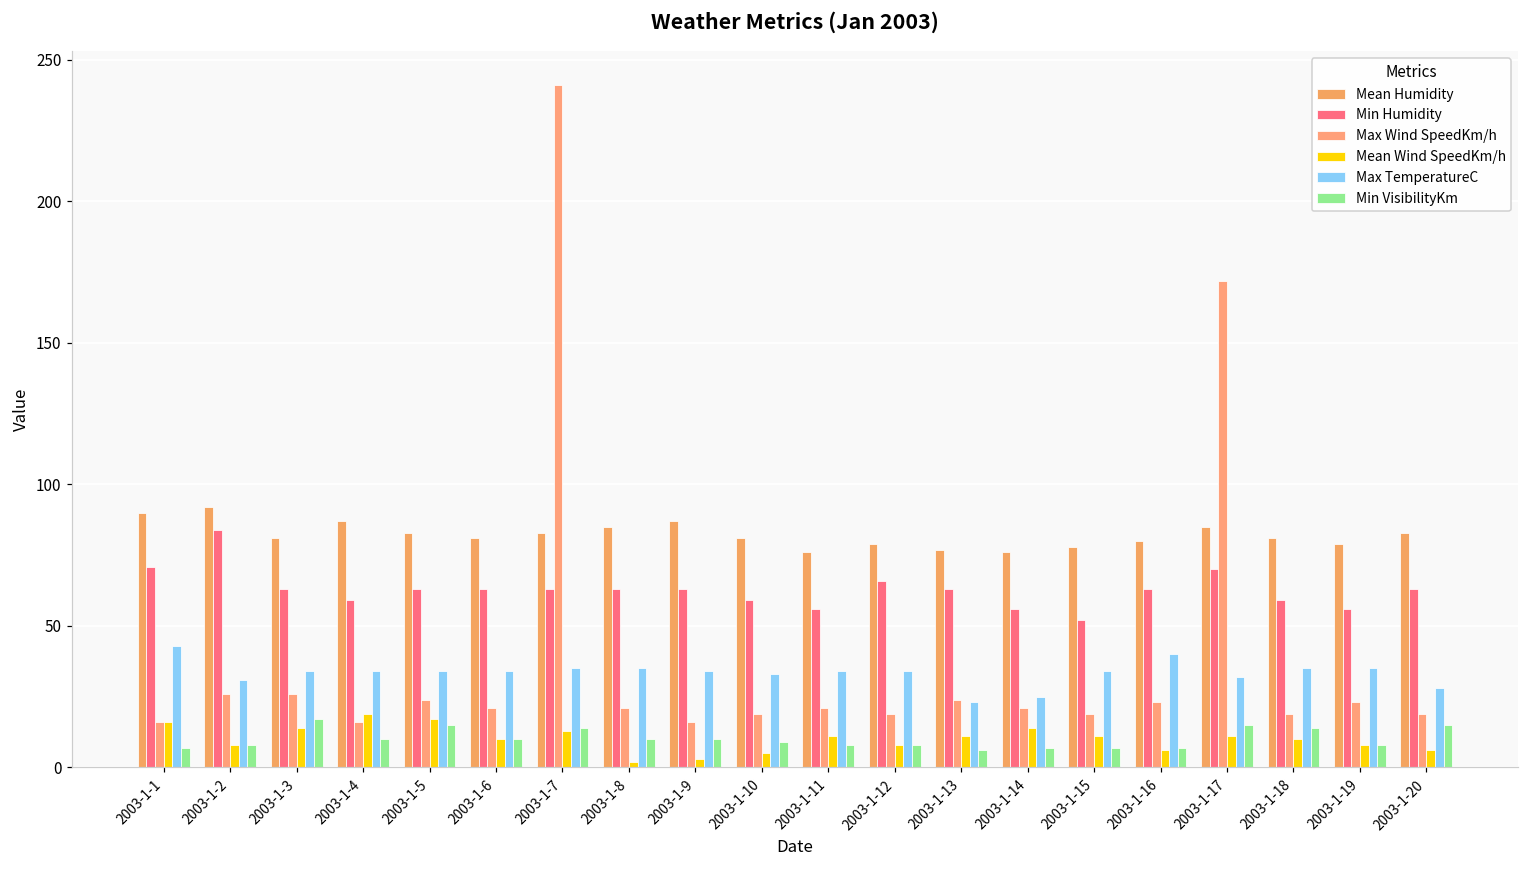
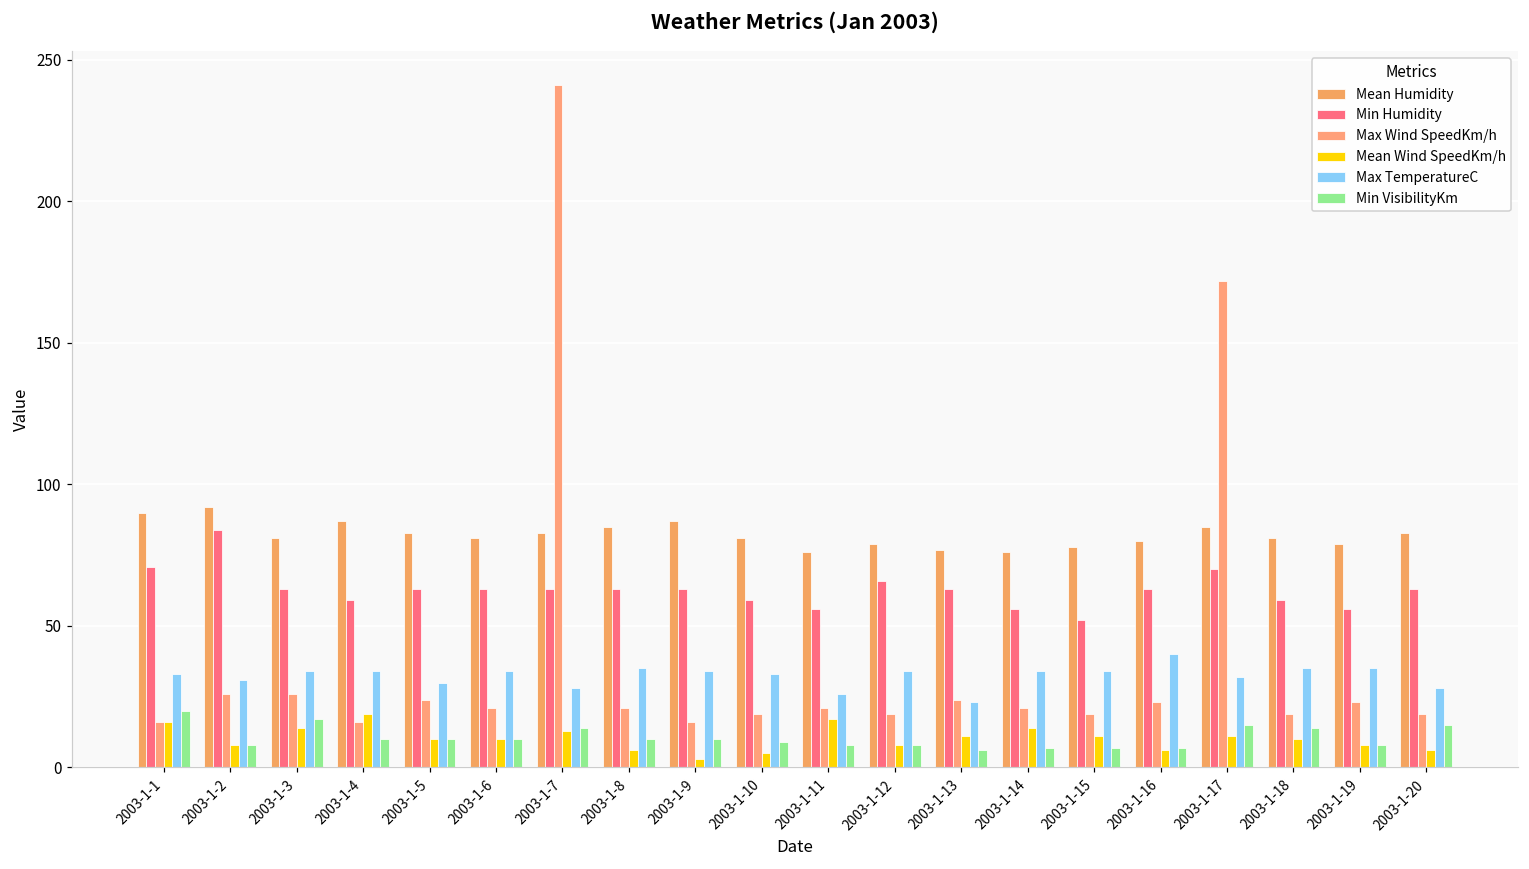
Max TemperatureC, 2003-1-1: 43 -> 33
Min VisibilityKm, 2003-1-1: 7 -> 20
Mean Wind SpeedKm/h, 2003-1-5: 17 -> 10
Max TemperatureC, 2003-1-5: 34 -> 30
Min VisibilityKm, 2003-1-5: 15 -> 10
Max TemperatureC, 2003-1-7: 35 -> 28
Mean Wind SpeedKm/h, 2003-1-8: 2 -> 6
Mean Wind SpeedKm/h, 2003-1-11: 11 -> 17
Max TemperatureC, 2003-1-11: 34 -> 26
Max TemperatureC, 2003-1-14: 25 -> 34
